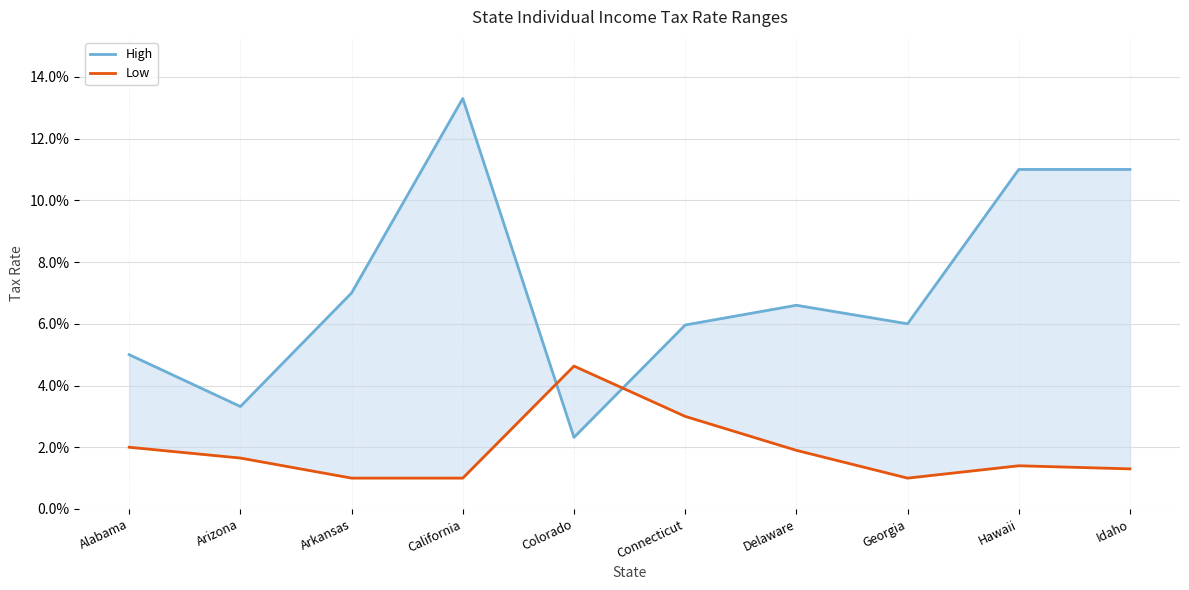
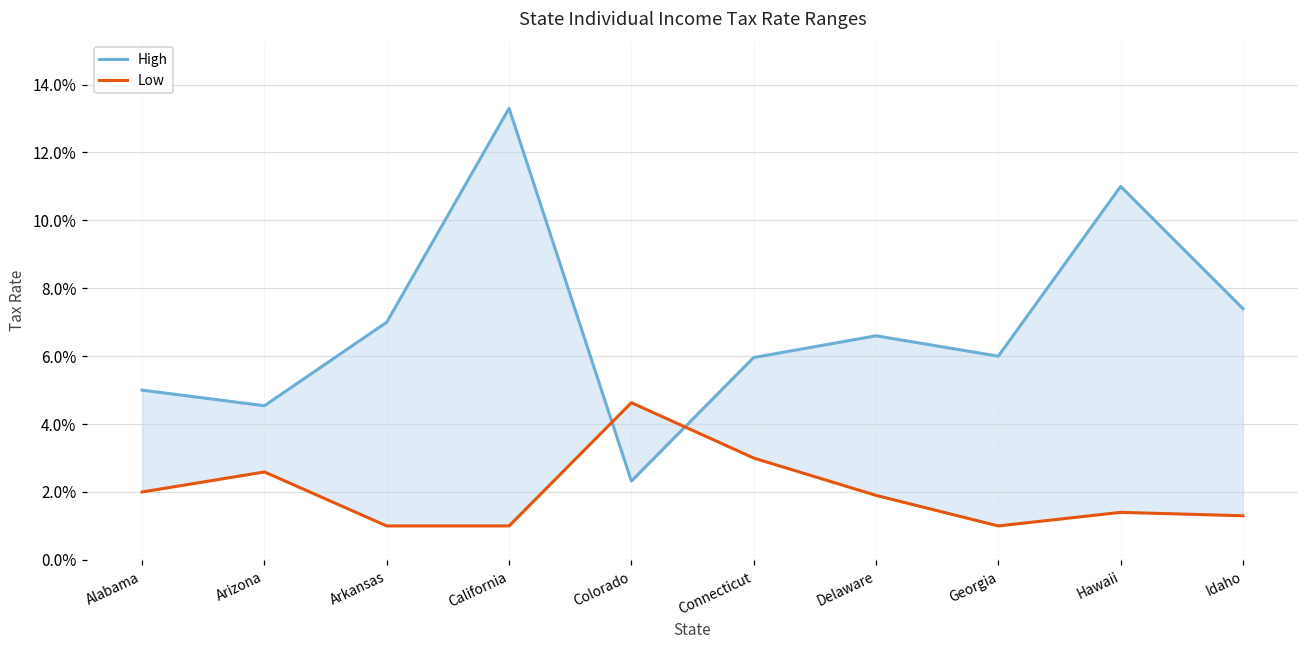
High, Arizona: 3.3% -> 4.5%
Low, Arizona: 1.7% -> 2.6%
High, Idaho: 11.0% -> 7.4%
